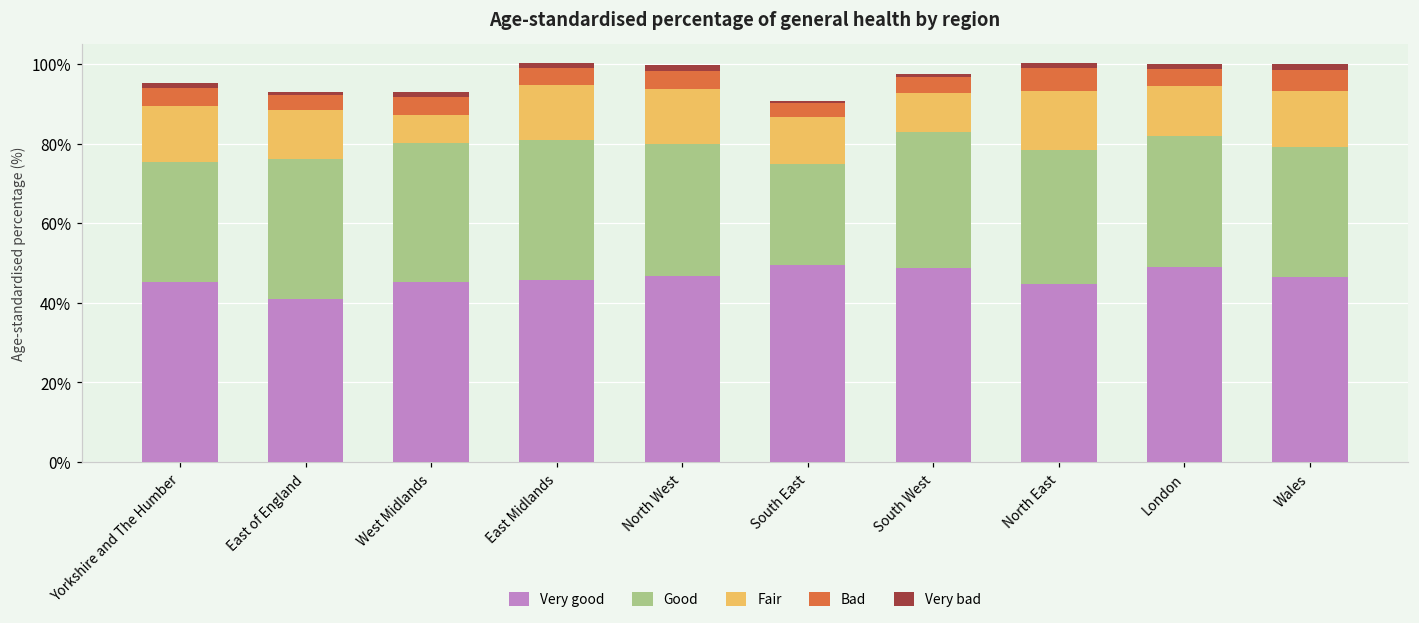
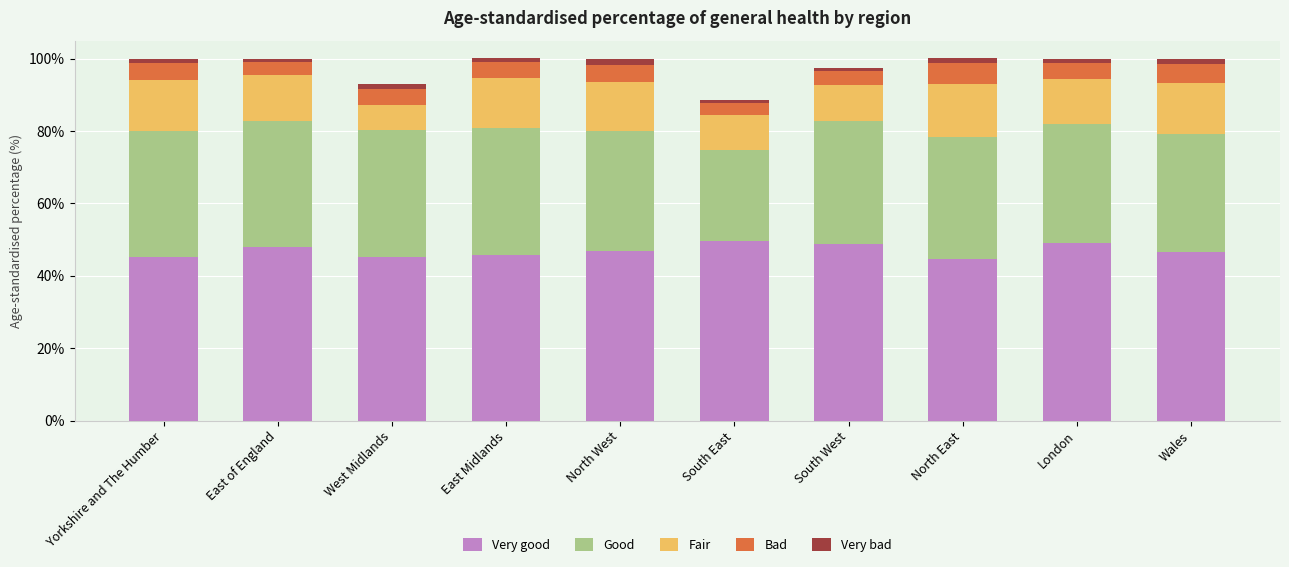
Good, Yorkshire and The Humber: 30% -> 35%
Very good, East of England: 41% -> 48%
Fair, South East: 12% -> 10%
